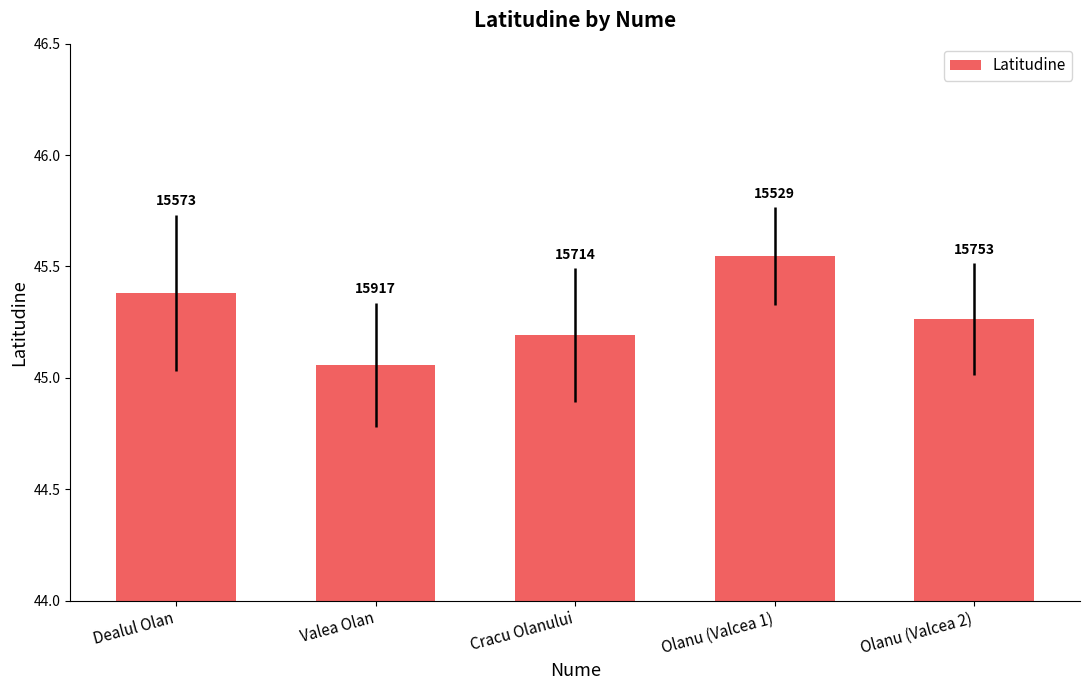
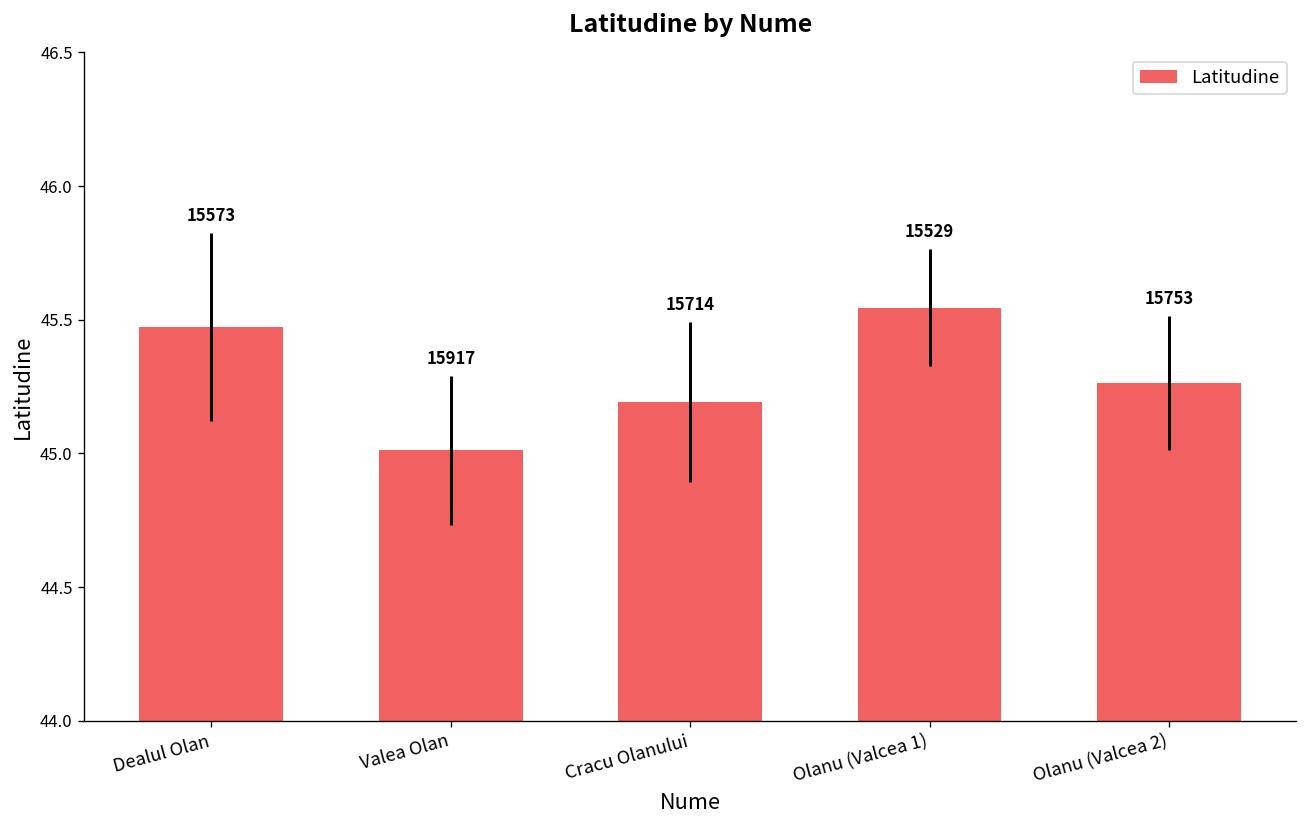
Dealul Olan: 45.38 -> 45.47
Valea Olan: 45.06 -> 45.01
